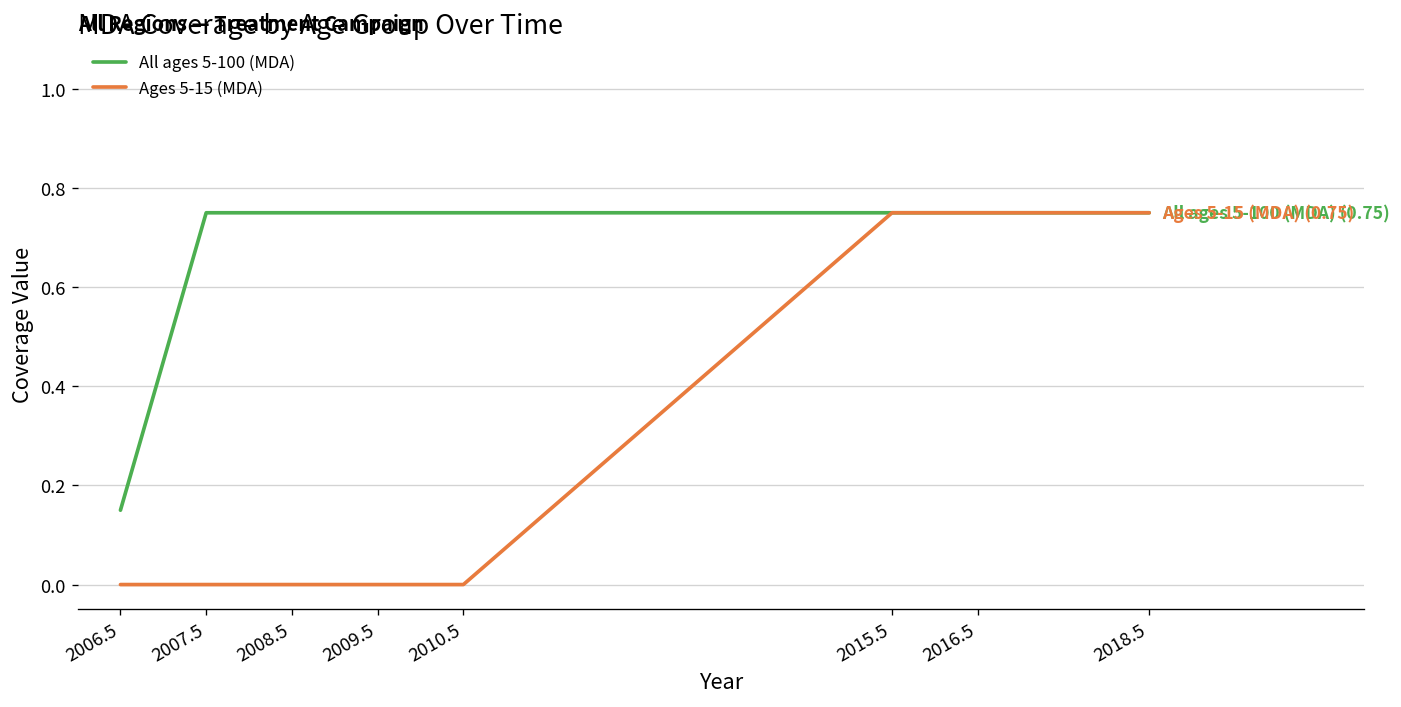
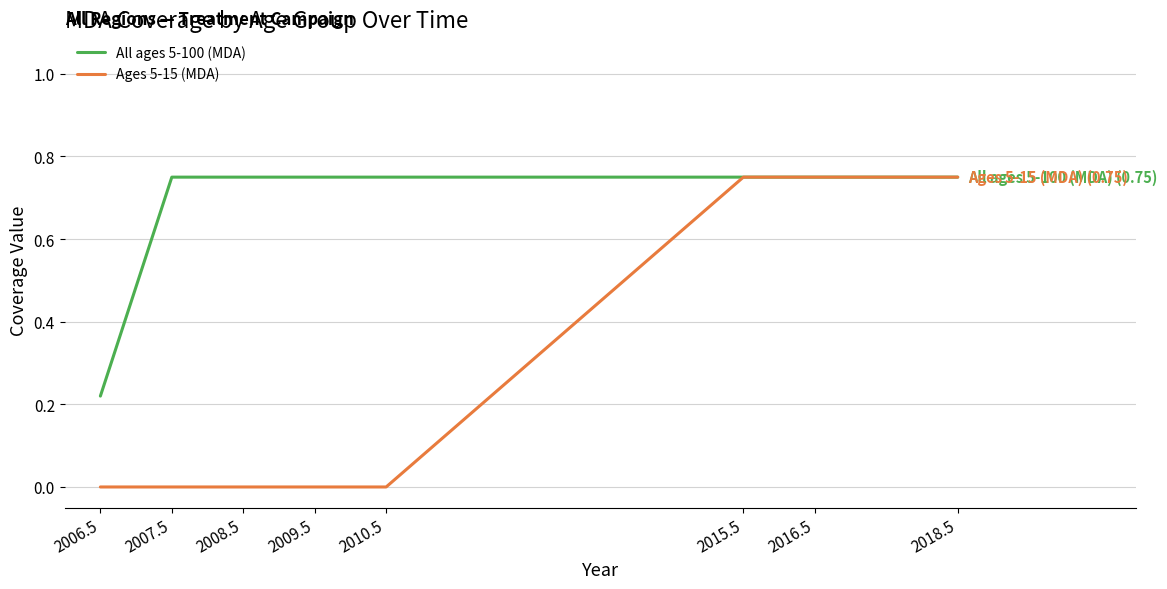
All ages 5-100 (MDA), 2006.5: 0.15 -> 0.22
